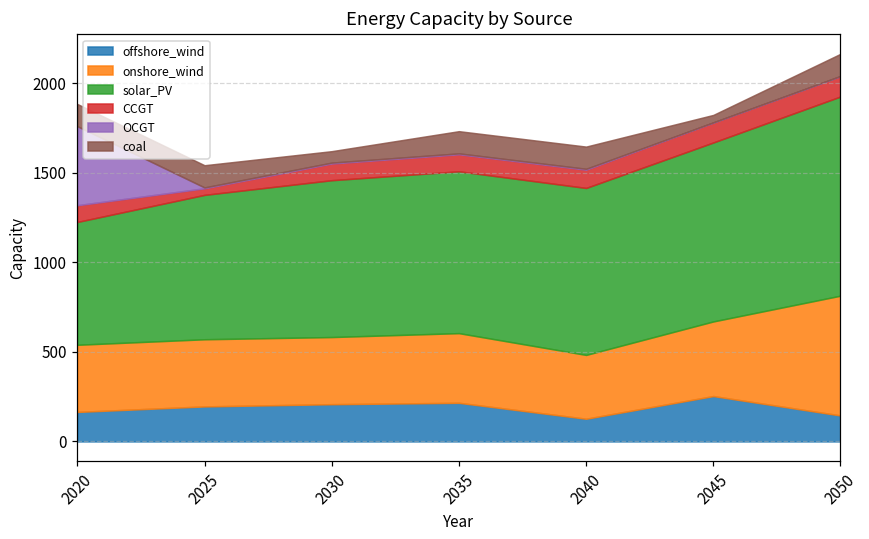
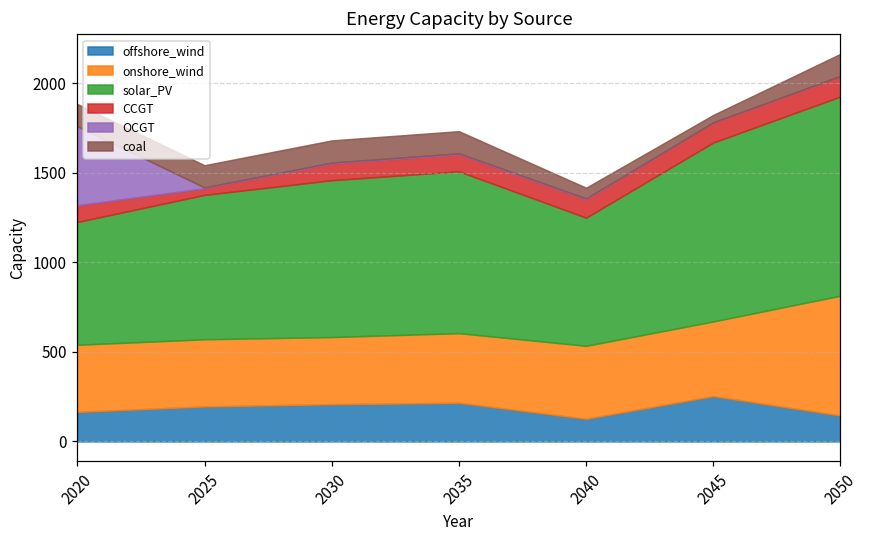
coal, 2030: 60 -> 120
onshore_wind, 2040: 360 -> 410
solar_PV, 2040: 930 -> 720
coal, 2040: 120 -> 60
